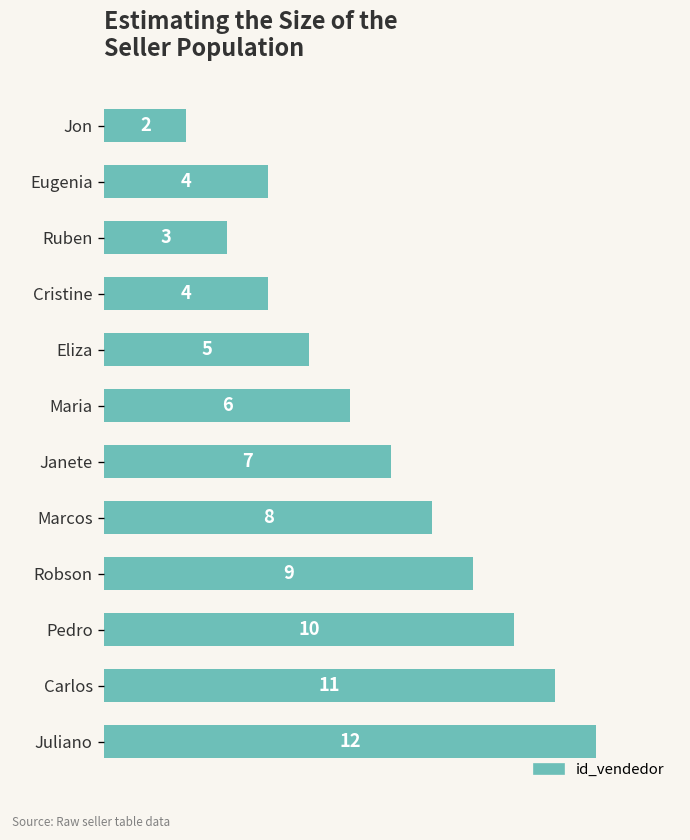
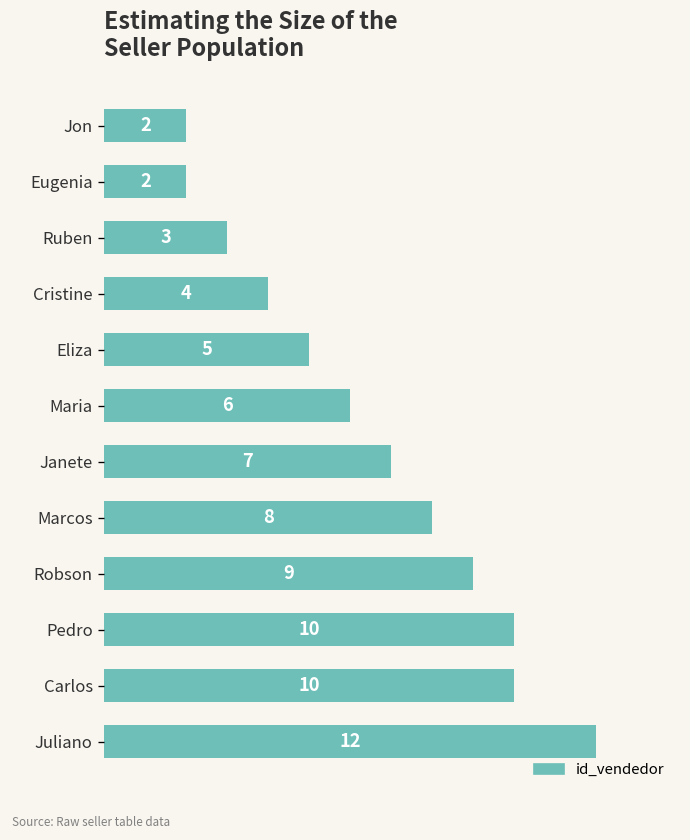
Eugenia: 4 -> 2
Carlos: 11 -> 10
